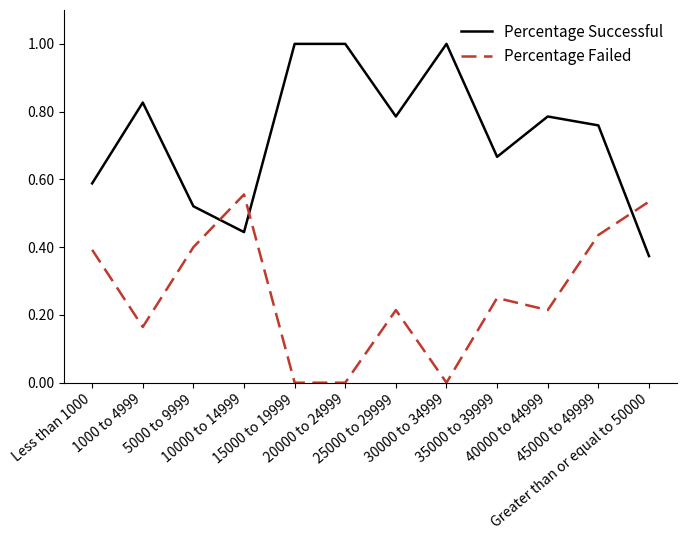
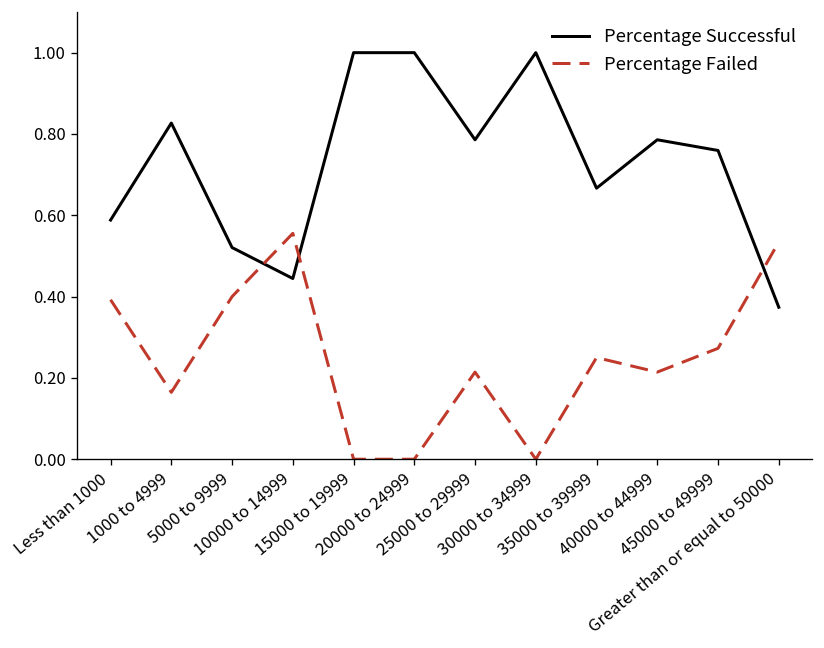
Percentage Failed, 45000 to 49999: 0.44 -> 0.27
